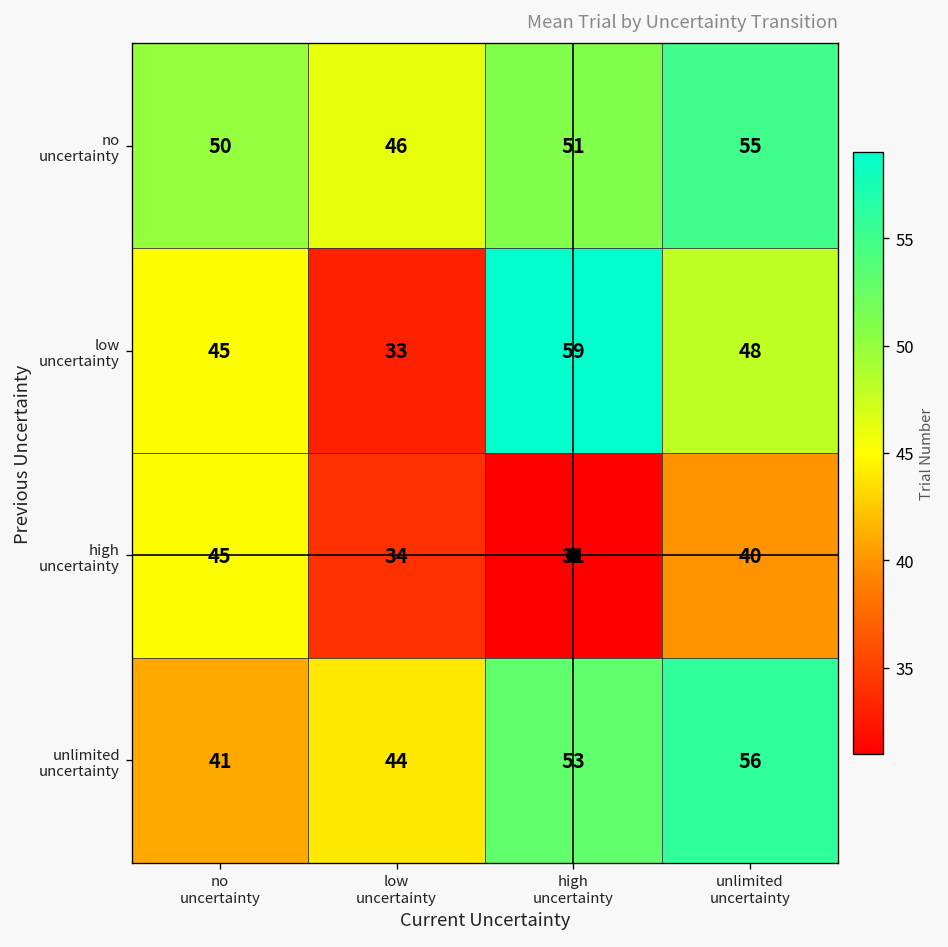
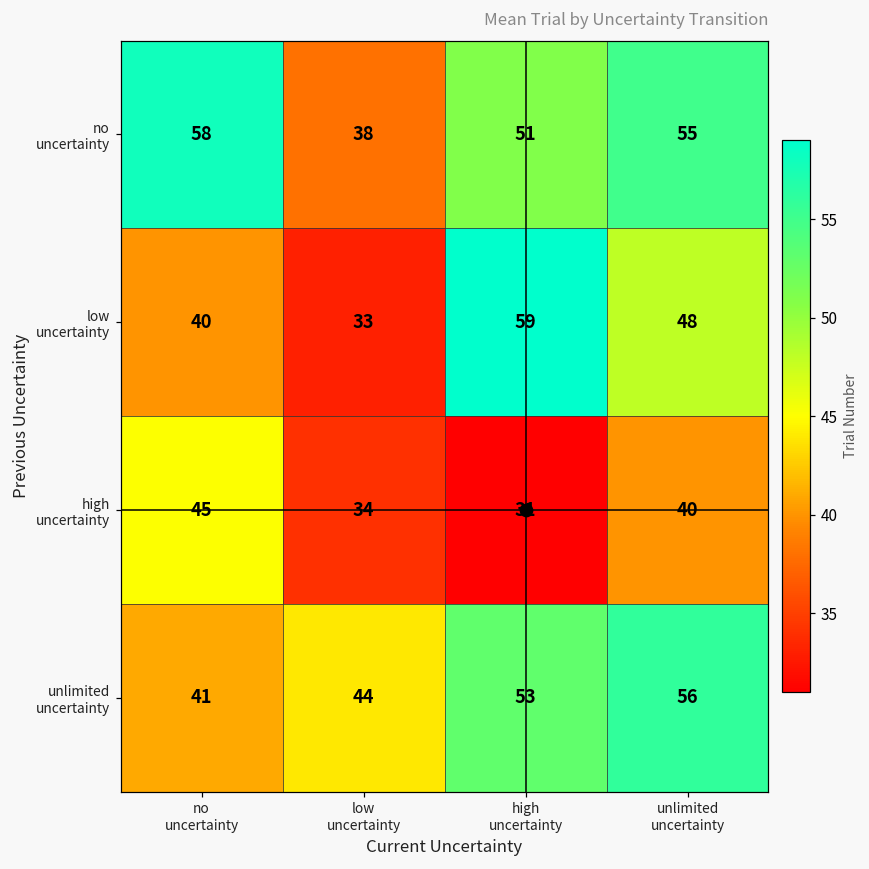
no uncertainty, no uncertainty: 50 -> 58
no uncertainty, low uncertainty: 46 -> 38
low uncertainty, no uncertainty: 45 -> 40
